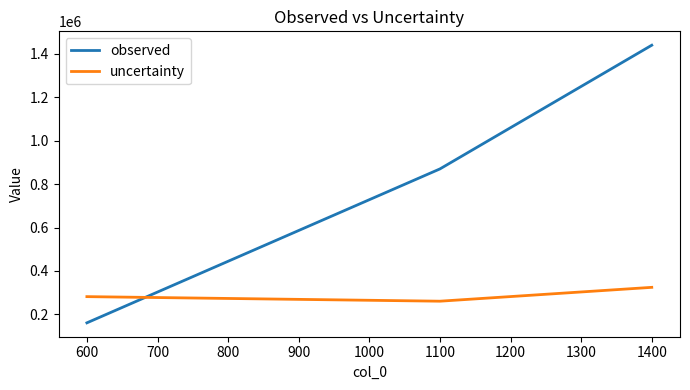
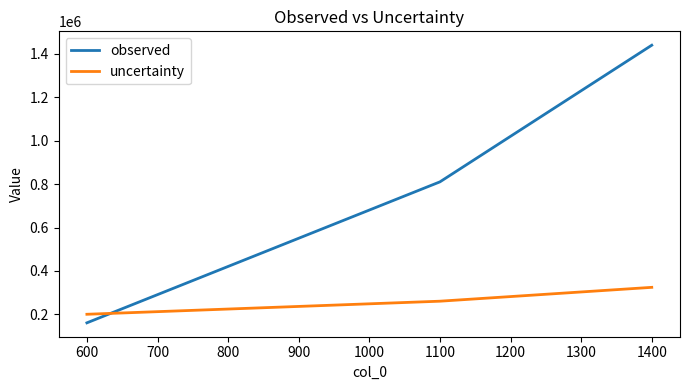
uncertainty, 600: 280000 -> 200000
observed, 1100: 870000 -> 810000
